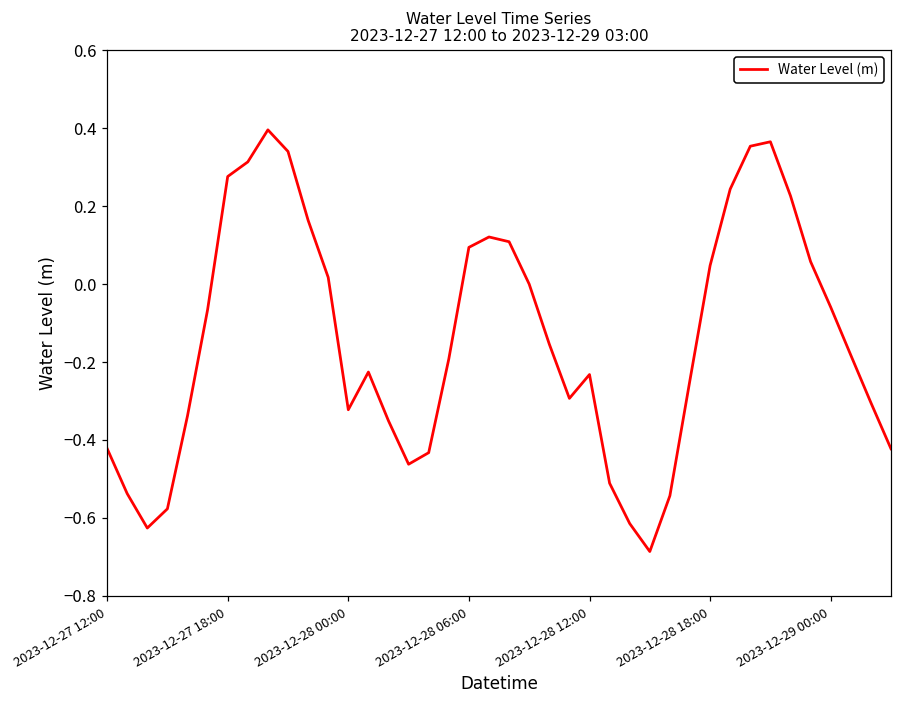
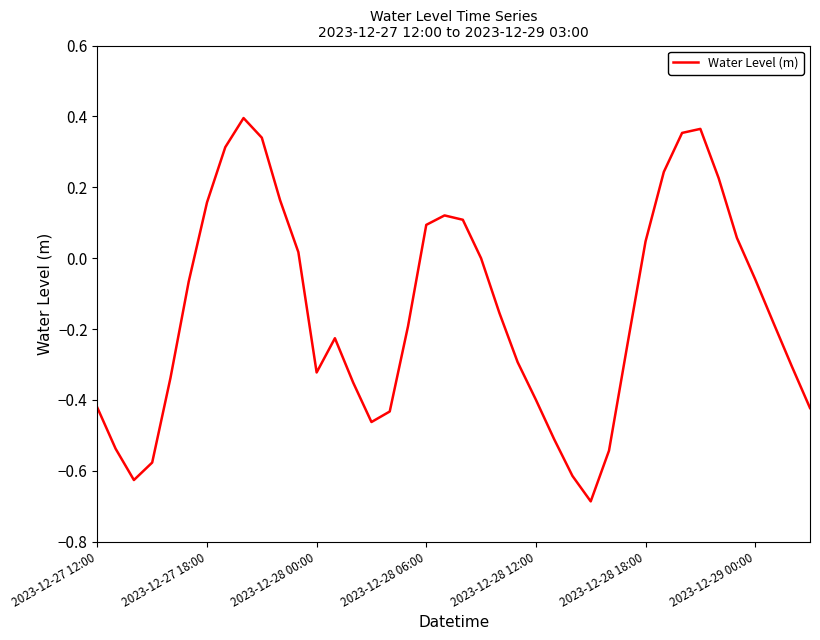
2023-12-27 18:00: 0.28 -> 0.16
2023-12-28 12:00: -0.23 -> -0.40
